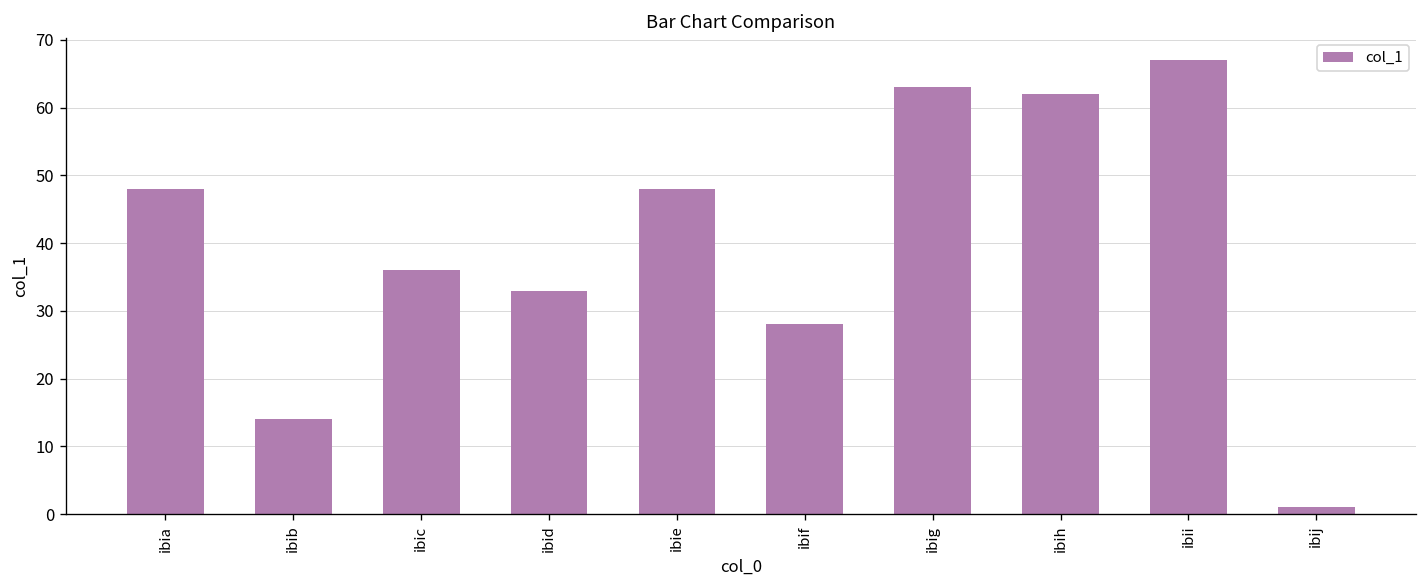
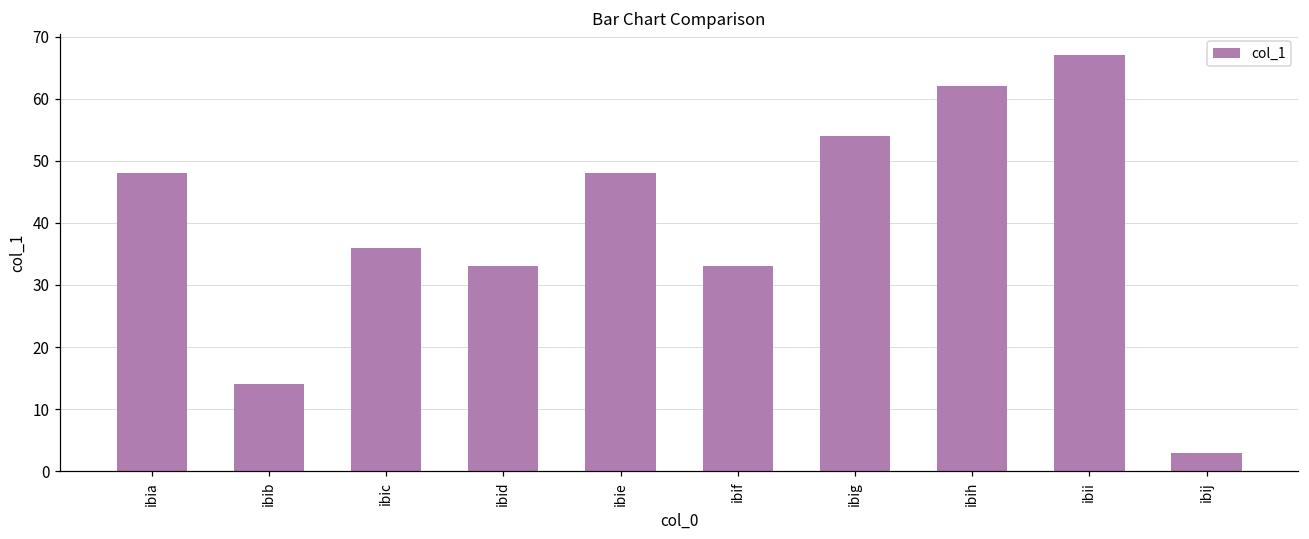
ibif: 28 -> 33
ibig: 63 -> 54
ibij: 1 -> 3
